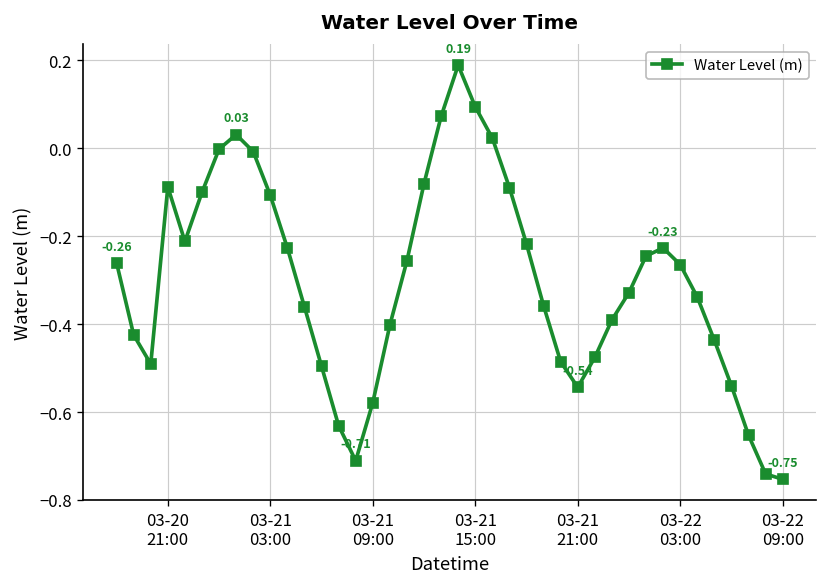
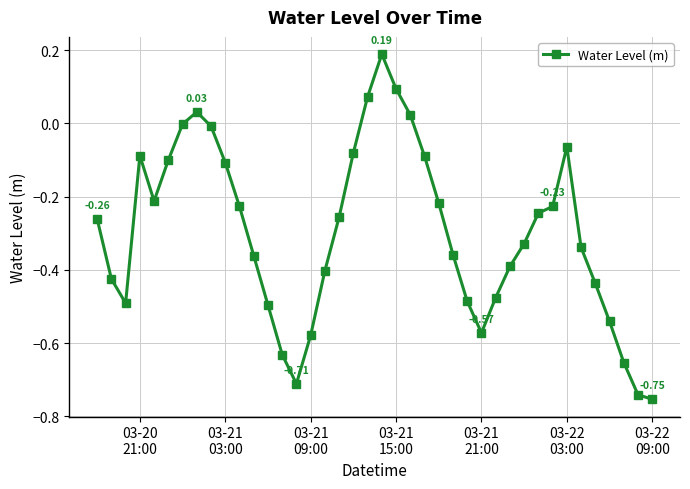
03-21 21:00: -0.54 -> -0.57
03-22 03:00: -0.26 -> -0.06
